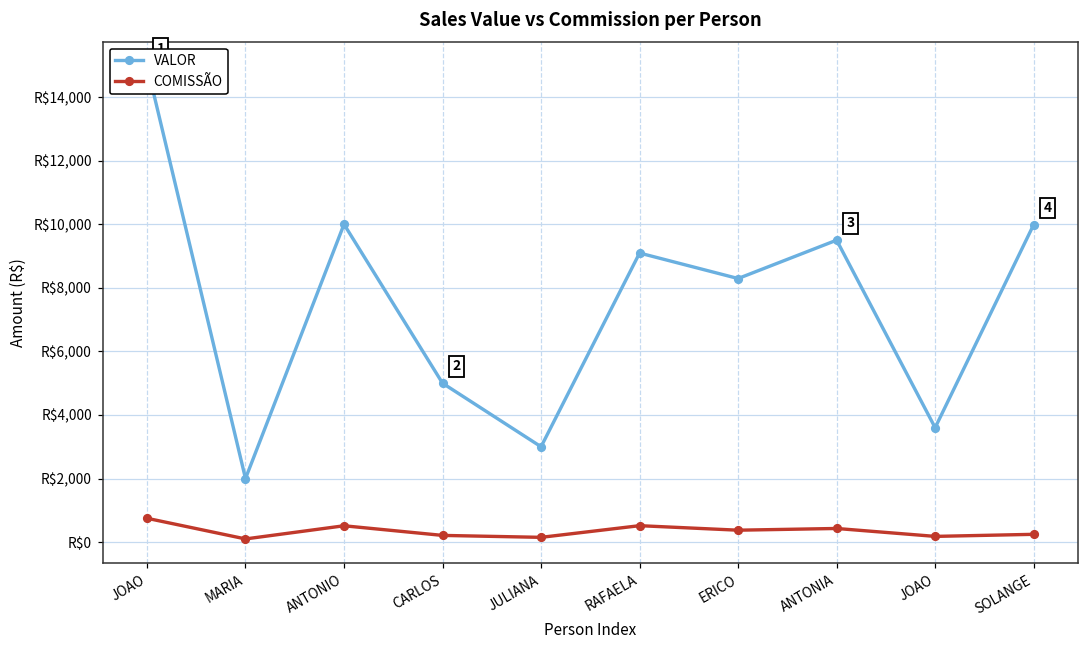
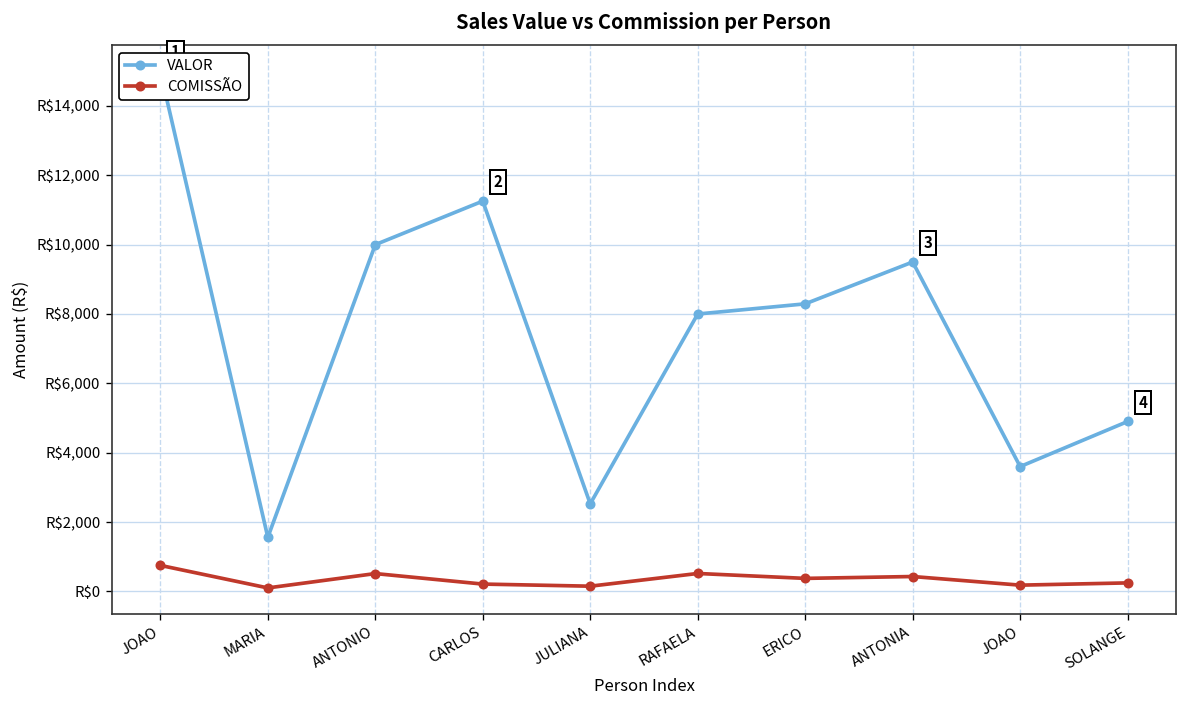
VALOR, MARIA: R$2,000 -> R$1,600
VALOR, CARLOS: R$5,000 -> R$11,300
VALOR, JULIANA: R$3,000 -> R$2,500
VALOR, RAFAELA: R$9,100 -> R$8,000
VALOR, SOLANGE: R$10,000 -> R$4,900
